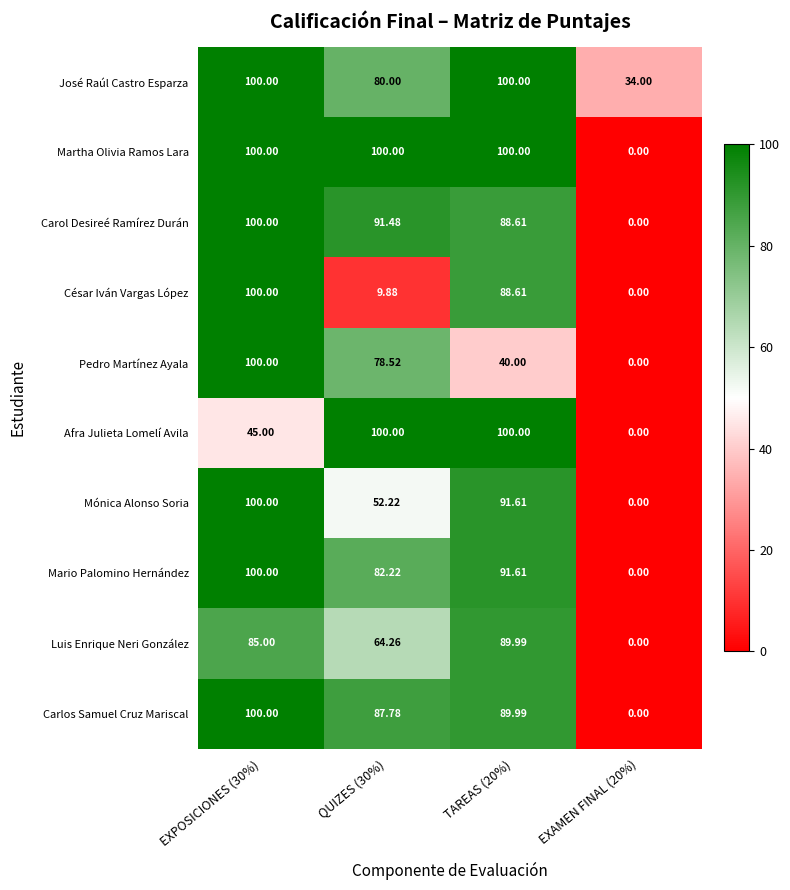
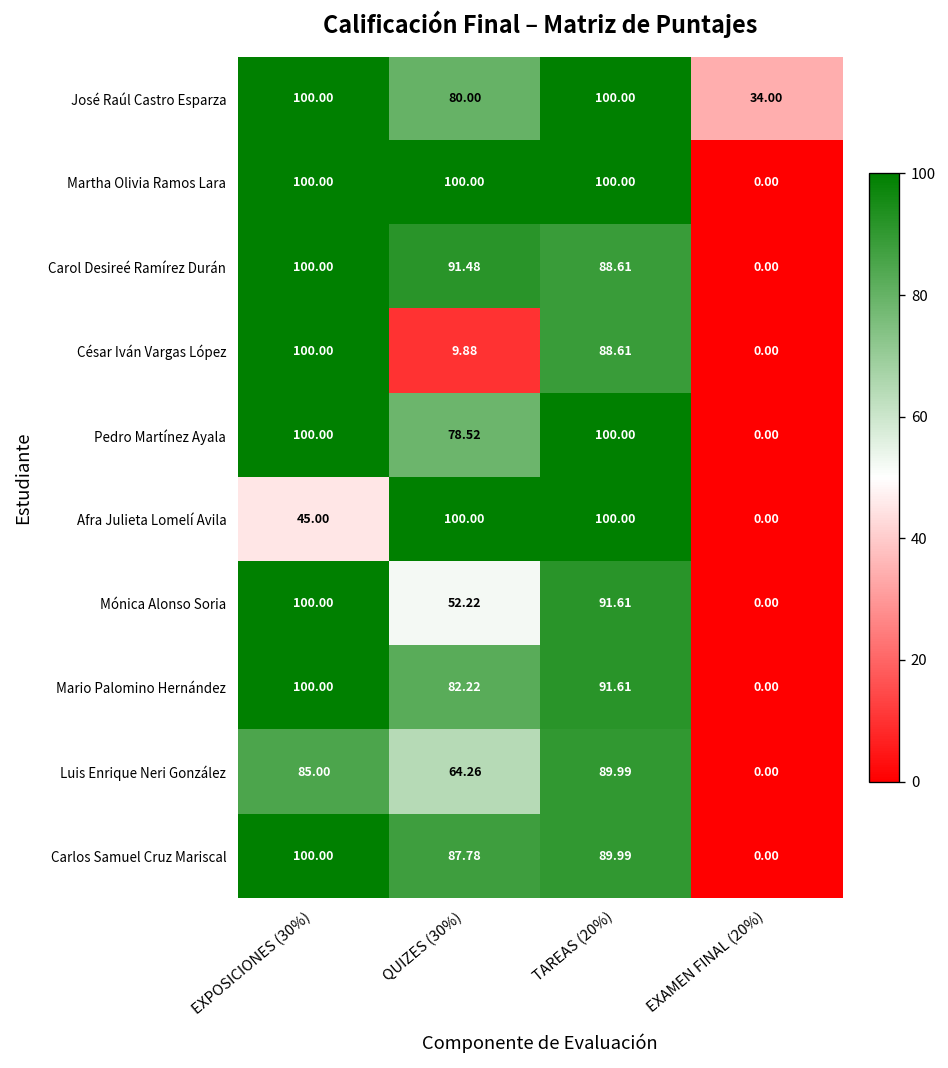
Pedro Martínez Ayala, TAREAS (20%): 40.00 -> 100.00
